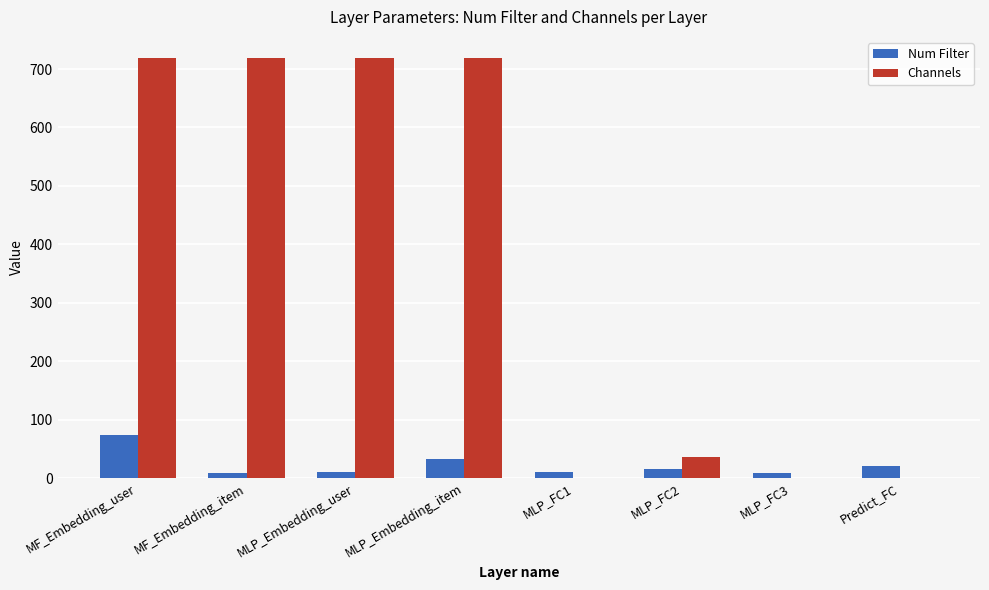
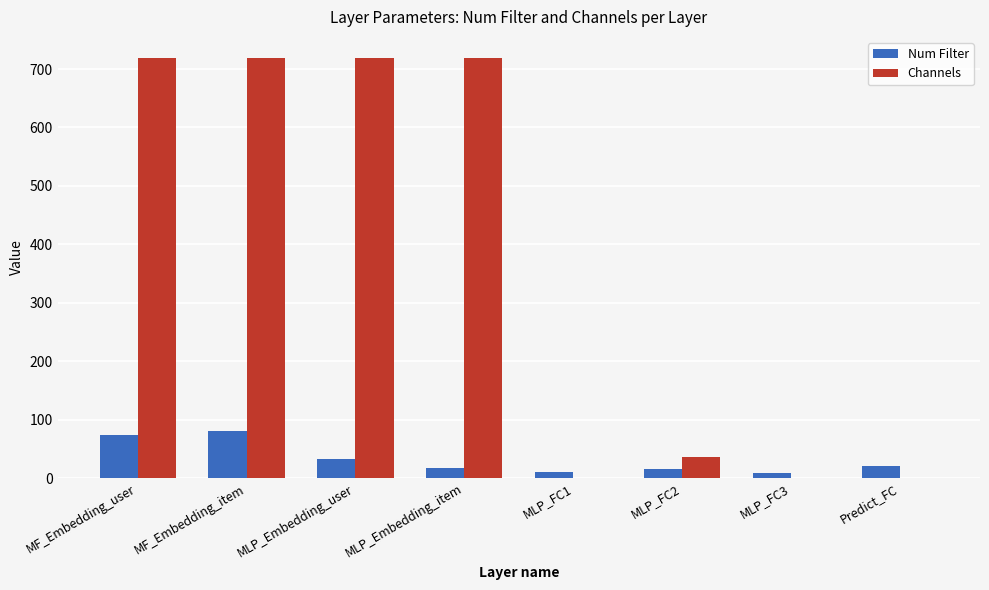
Num Filter, MF_Embedding_item: 10 -> 80
Num Filter, MLP_Embedding_user: 10 -> 30
Num Filter, MLP_Embedding_item: 30 -> 20
